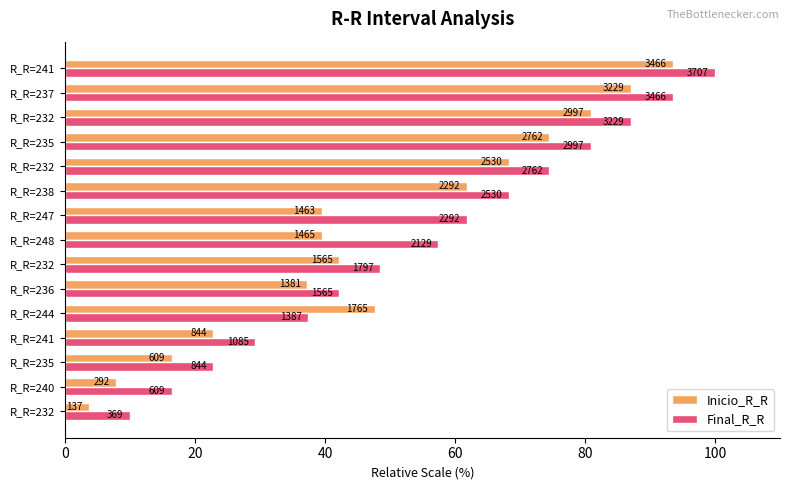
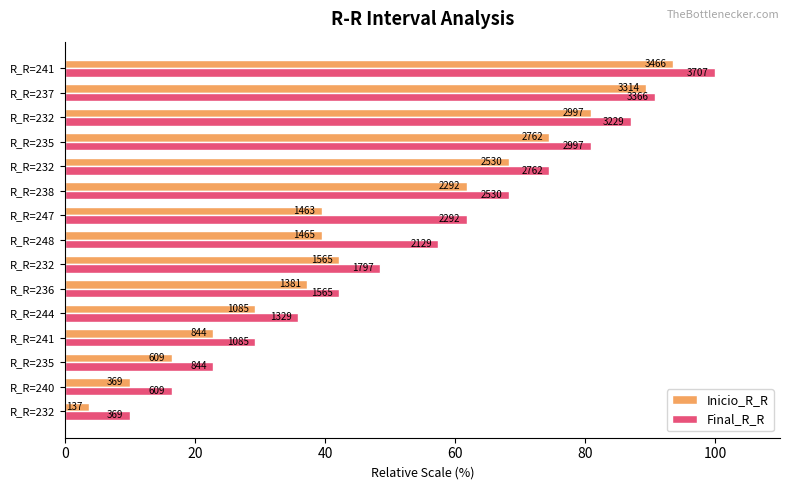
Inicio_R_R, R_R=237: 3229 -> 3314
Final_R_R, R_R=237: 3466 -> 3366
Inicio_R_R, R_R=244: 1765 -> 1085
Final_R_R, R_R=244: 1387 -> 1329
Inicio_R_R, R_R=240: 292 -> 369
